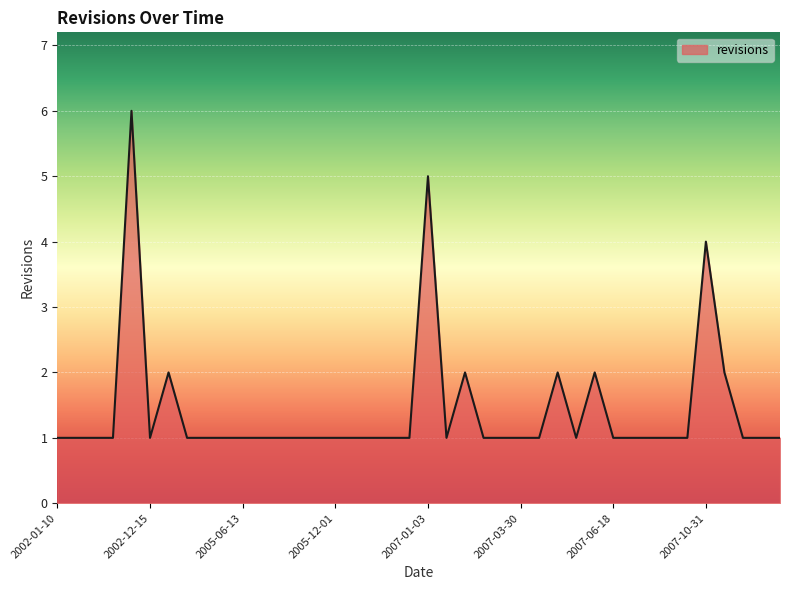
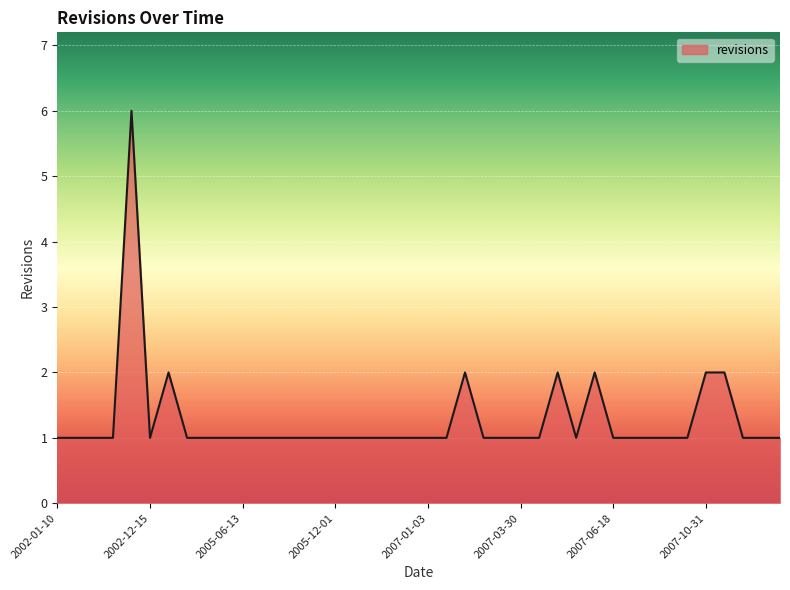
2007-01-03: 5 -> 1
2007-10-31: 4 -> 2
